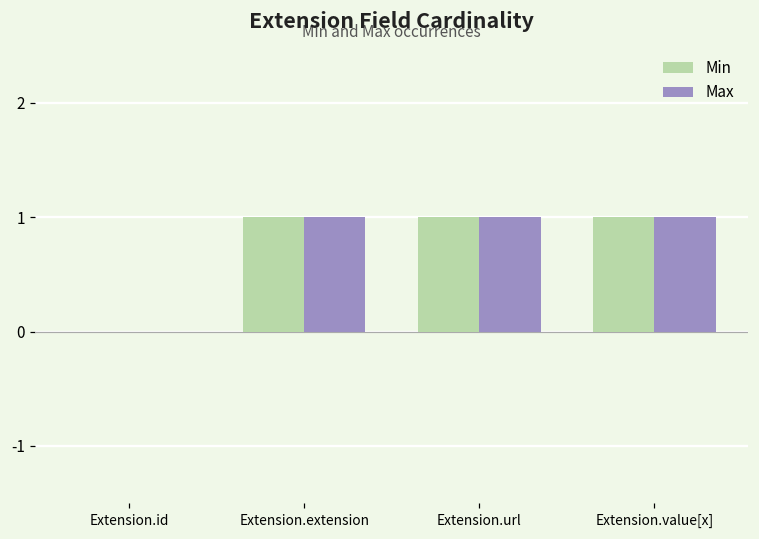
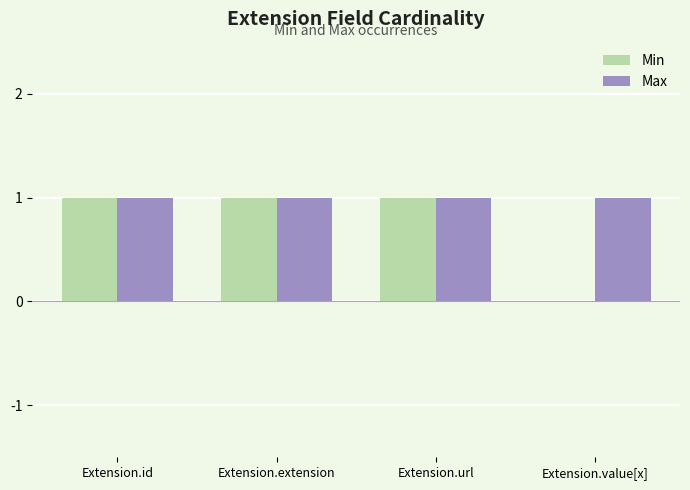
Min, Extension.id: 0 -> 1
Max, Extension.id: 0 -> 1
Min, Extension.value[x]: 1 -> 0
